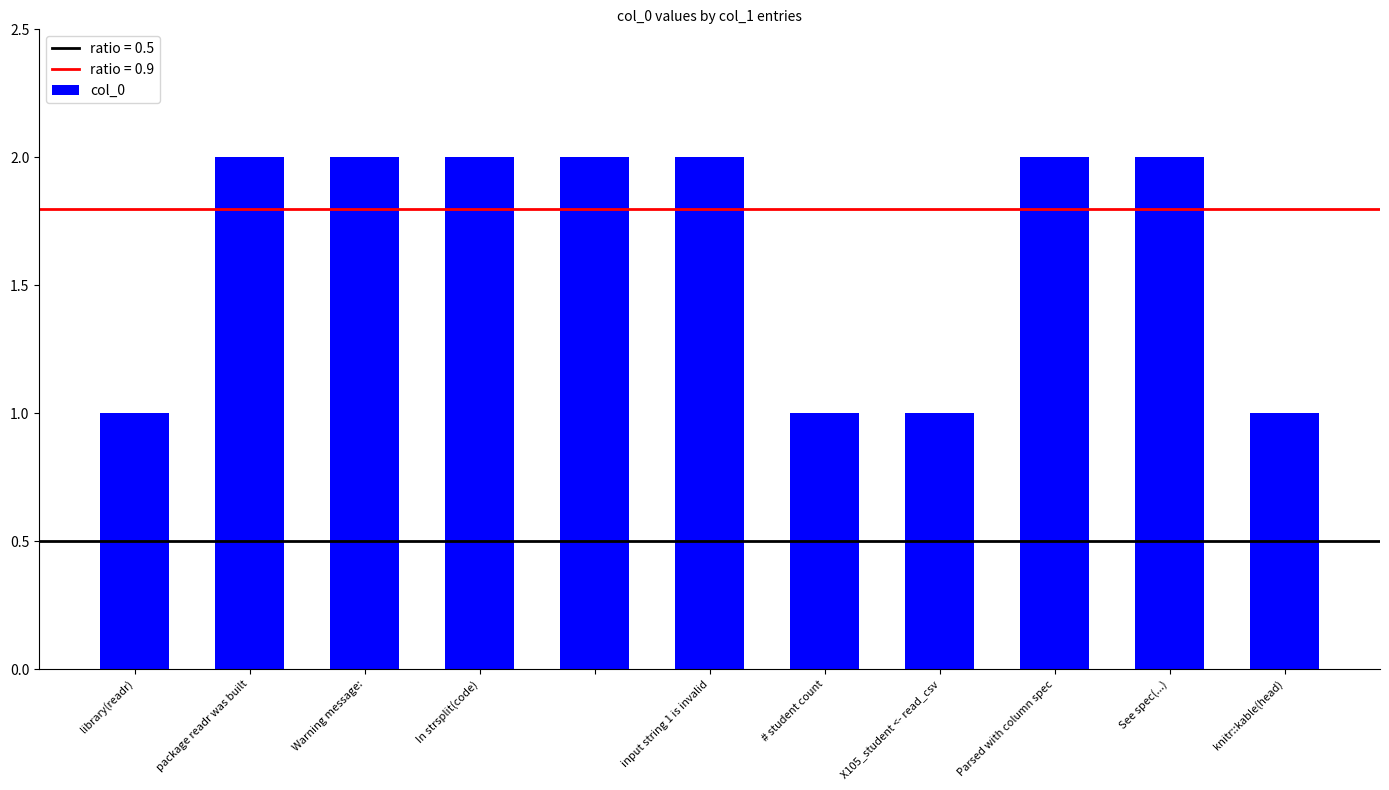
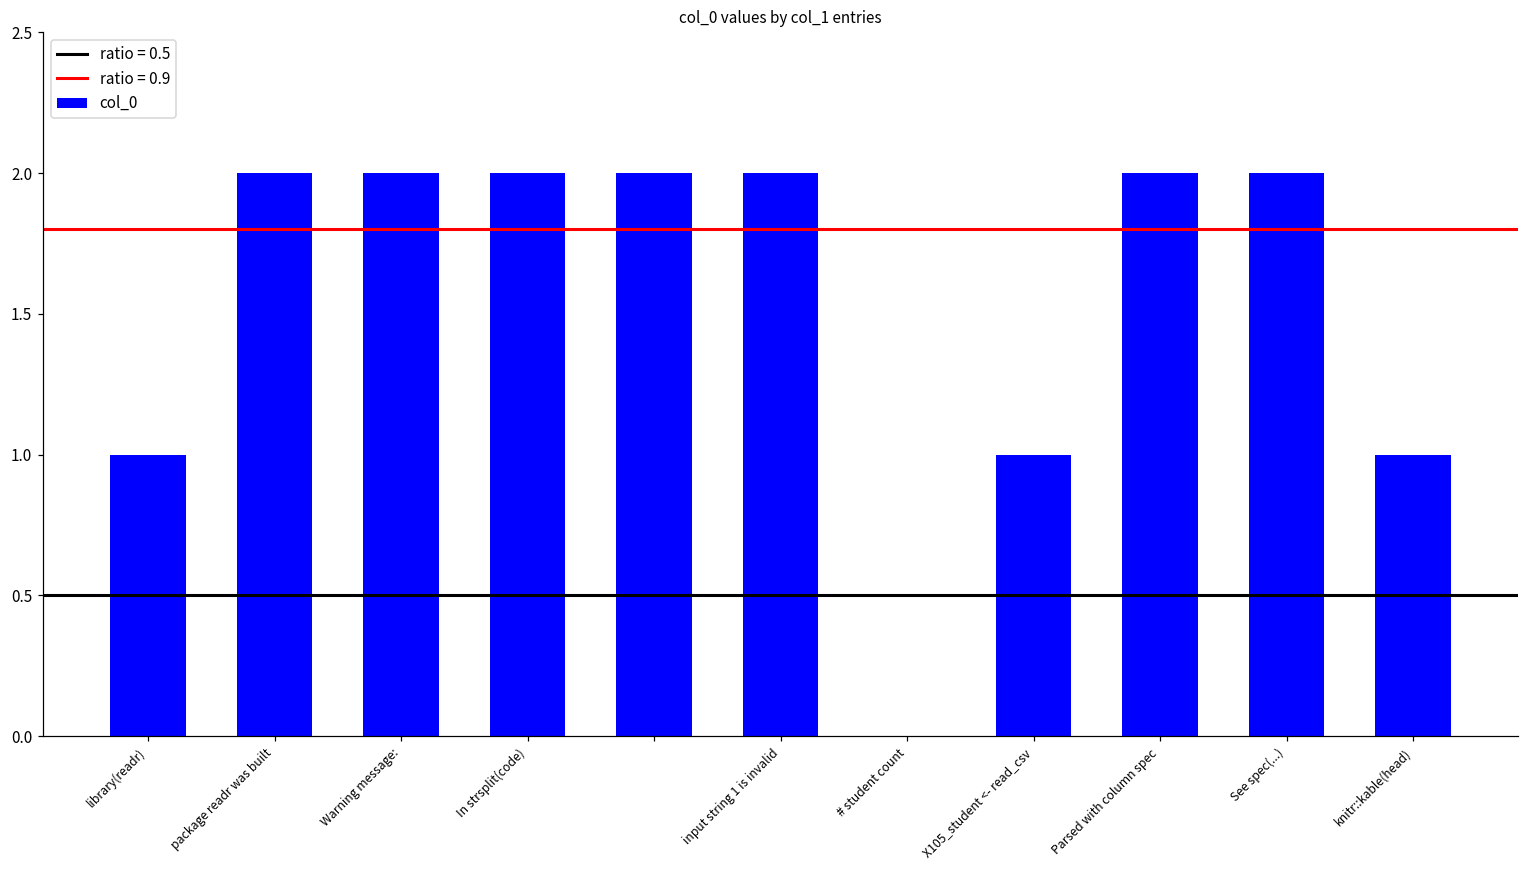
# student count: 1 -> 0
